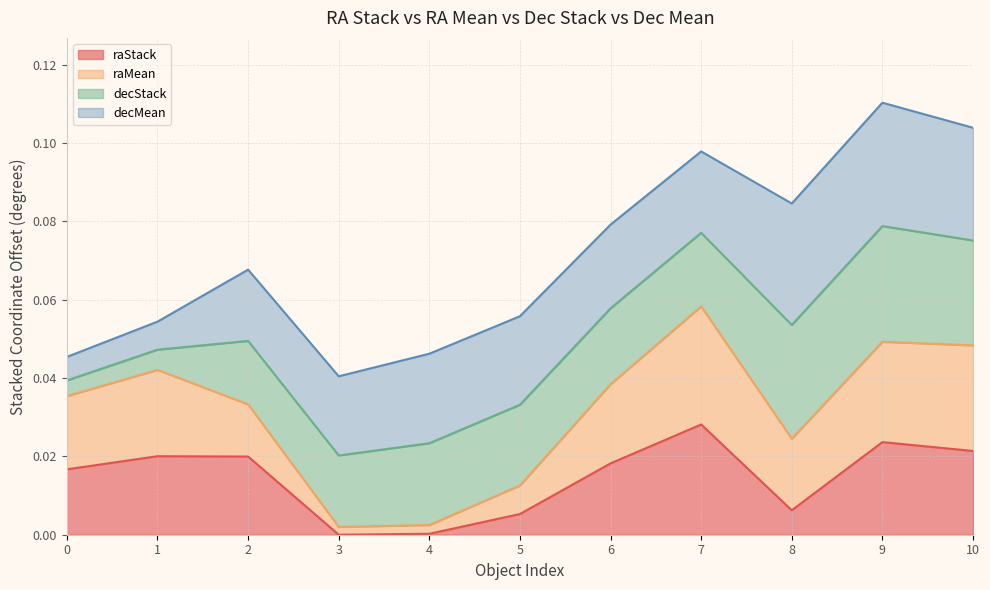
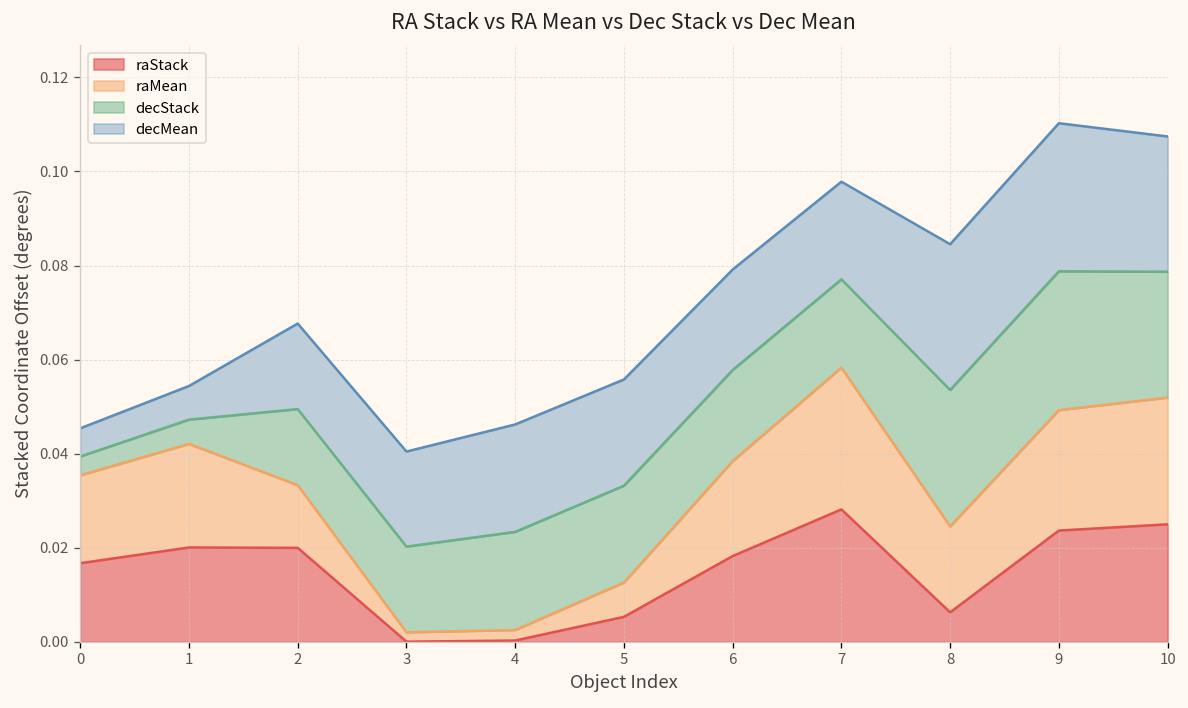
raStack, 10: 0.021 -> 0.025
